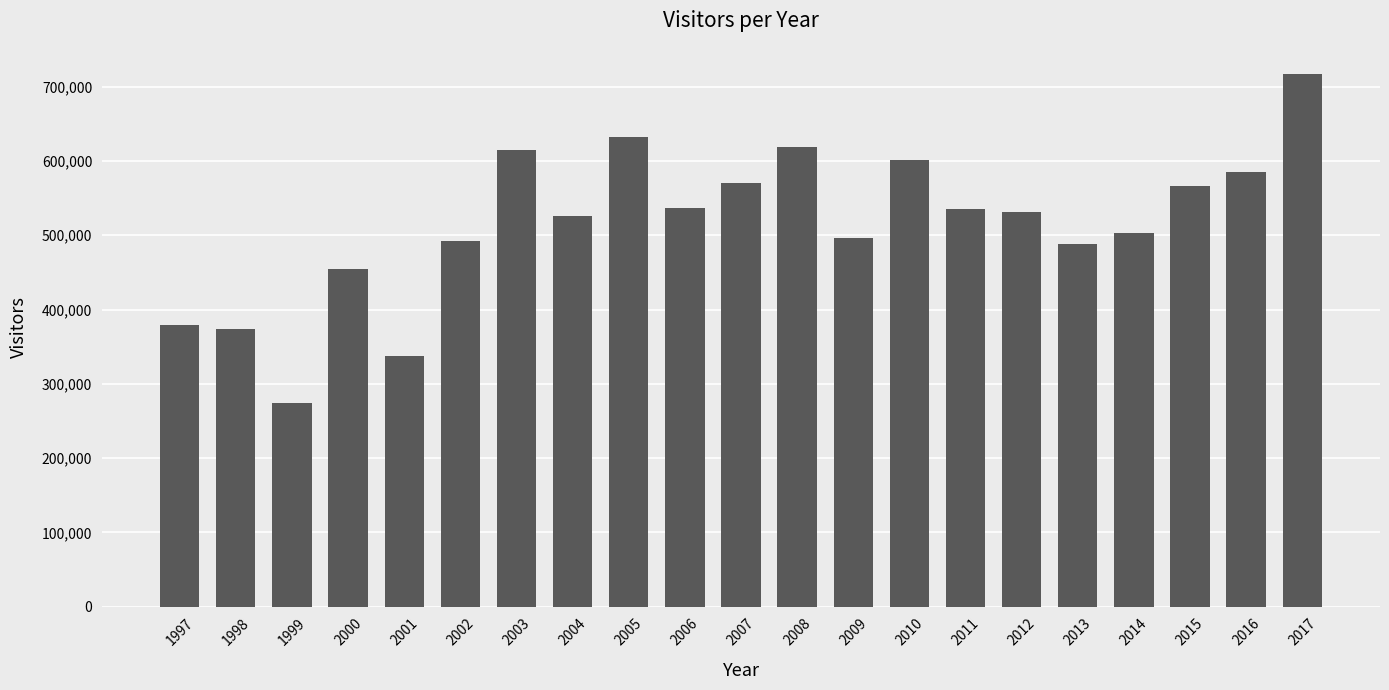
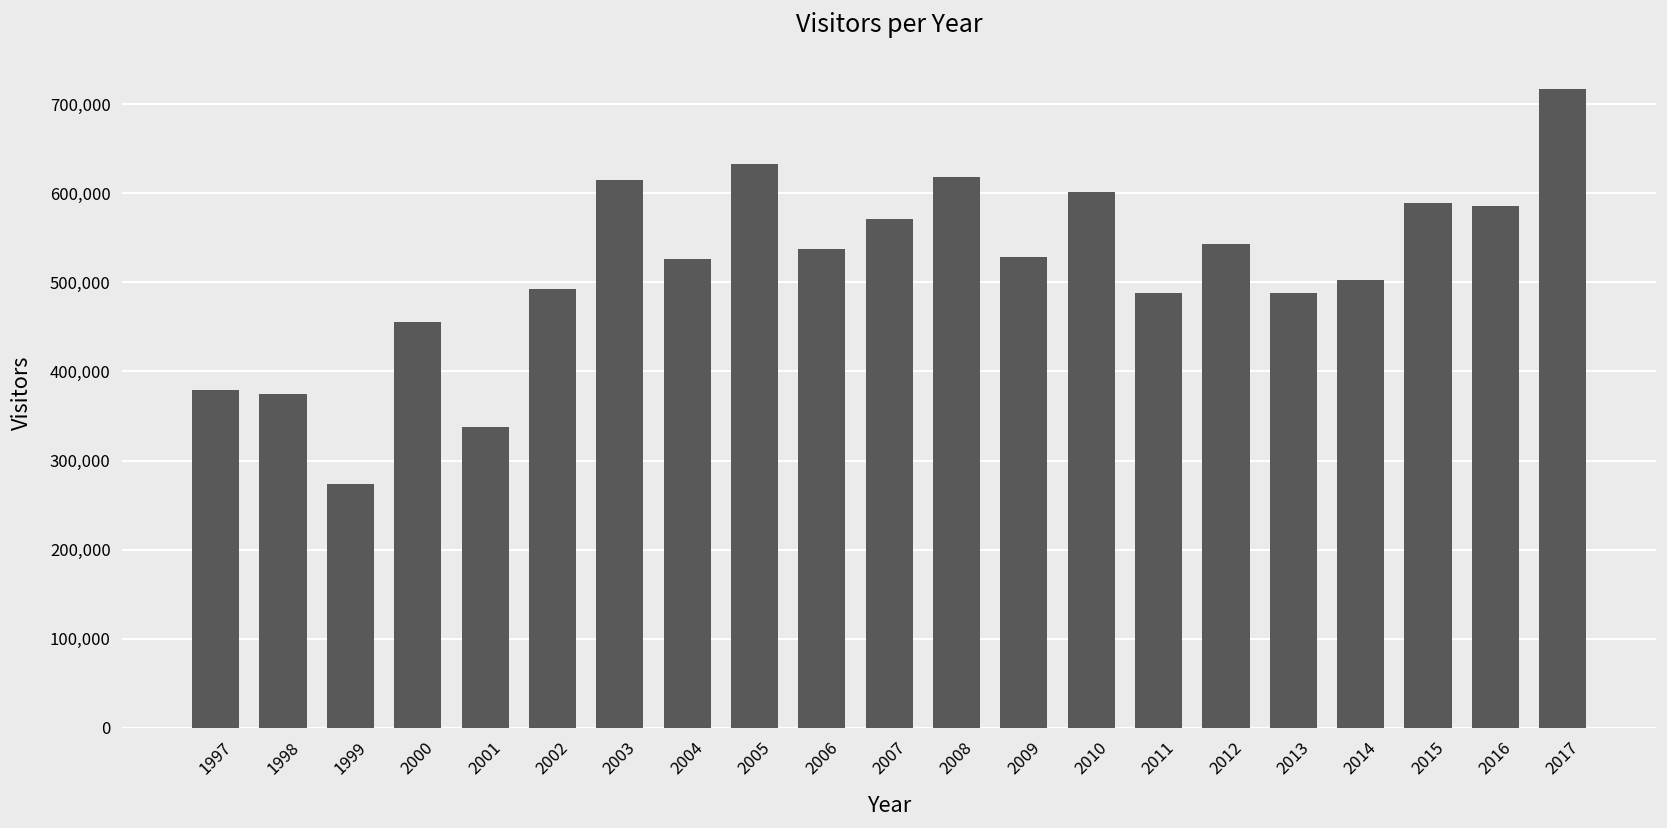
2009: 500,000 -> 530,000
2011: 540,000 -> 490,000
2012: 530,000 -> 540,000
2015: 570,000 -> 590,000
